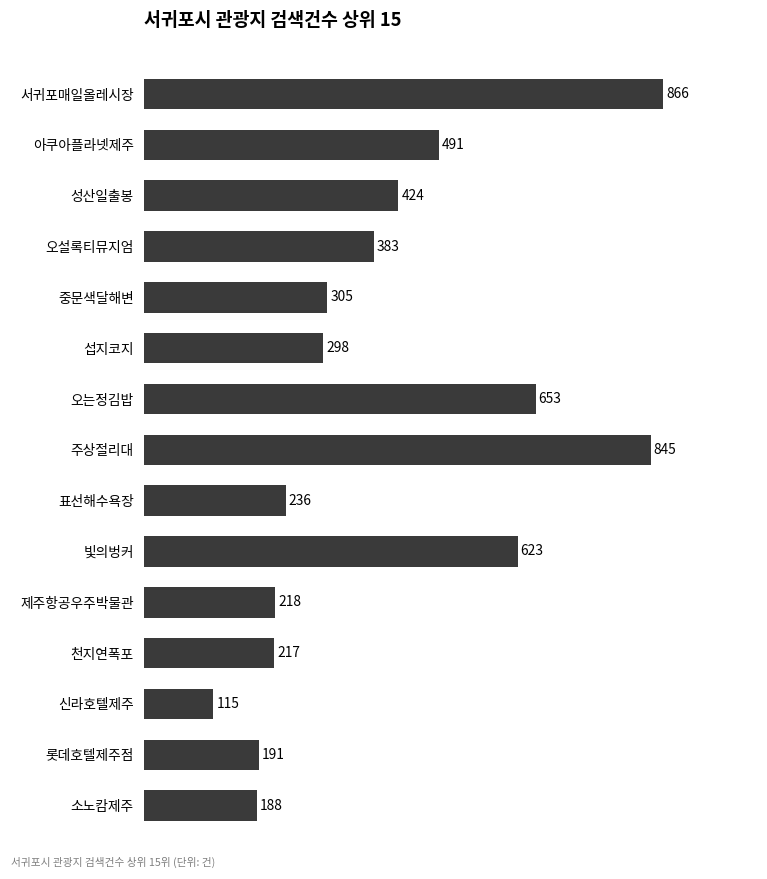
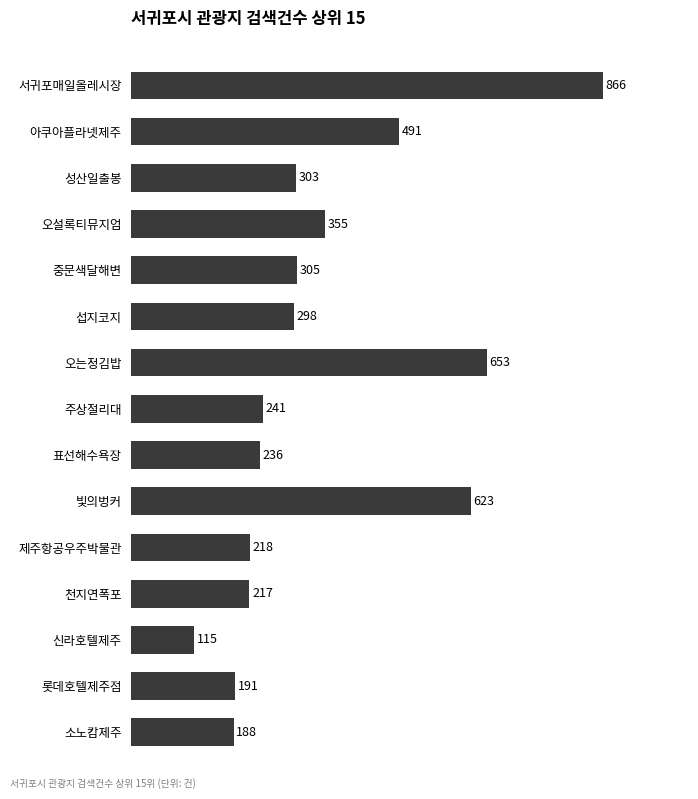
성산일출봉: 424 -> 303
오설록티뮤지엄: 383 -> 355
주상절리대: 845 -> 241
